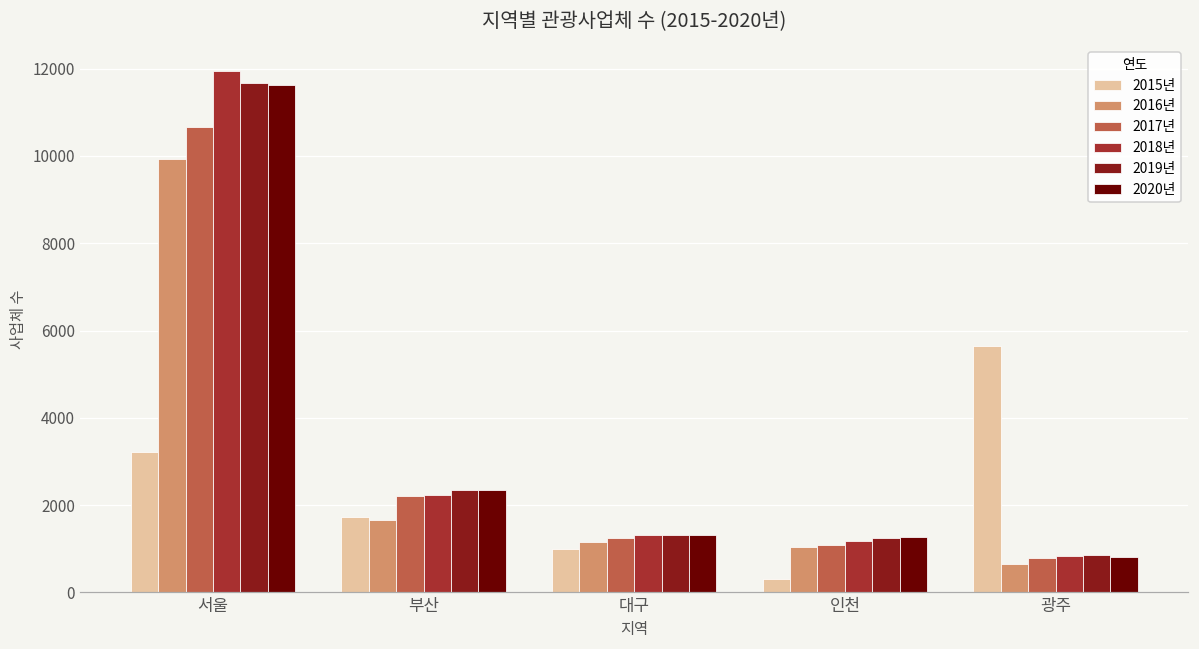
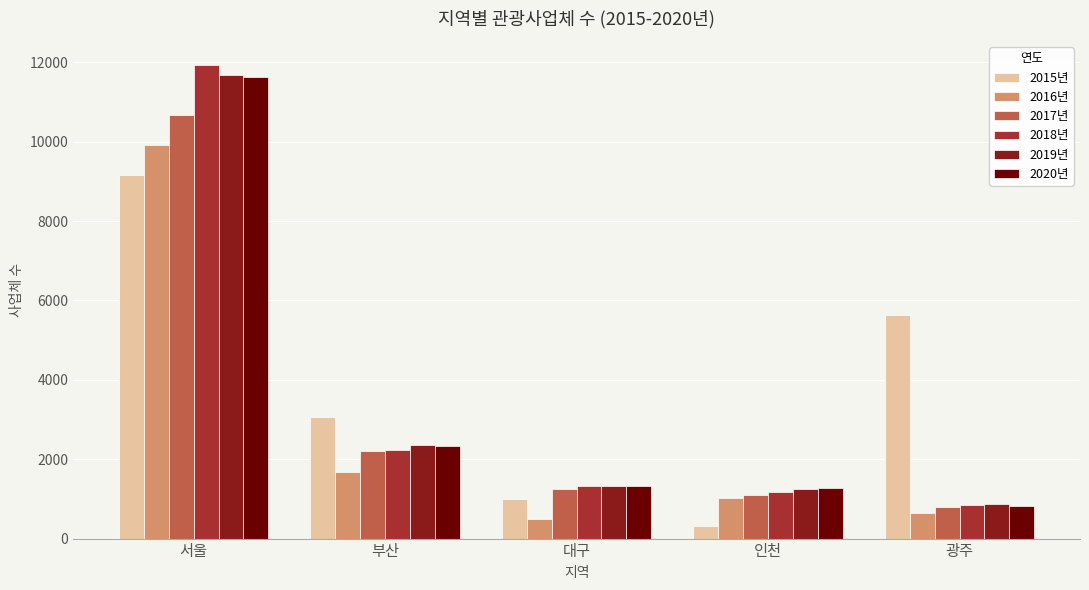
2015년, 서울: 3200 -> 9200
2015년, 부산: 1700 -> 3100
2016년, 대구: 1100 -> 500
